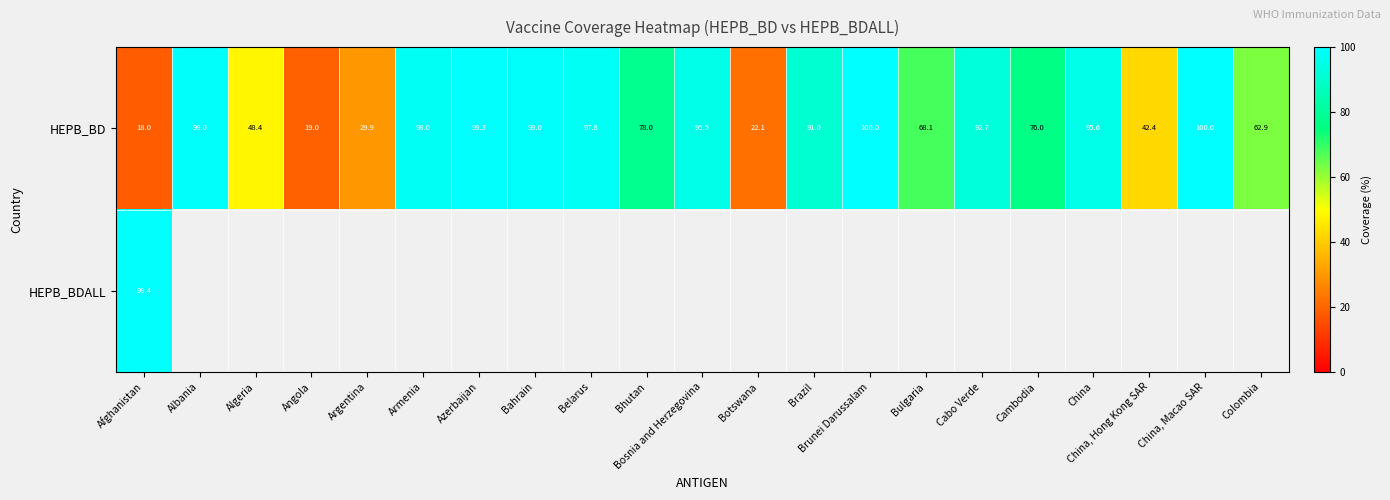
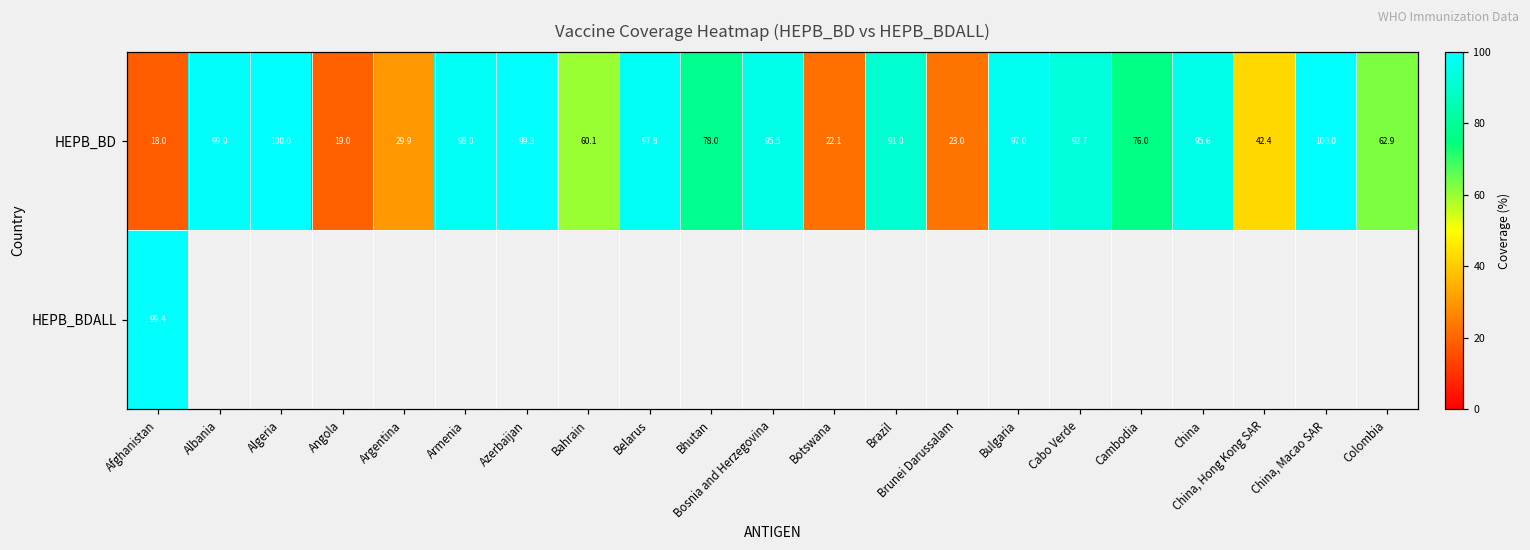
HEPB_BD, Algeria: 48.4 -> 100.0
HEPB_BD, Bahrain: 99.0 -> 60.1
HEPB_BD, Brunei Darussalam: 100.0 -> 23.0
HEPB_BD, Bulgaria: 68.1 -> 97.0
